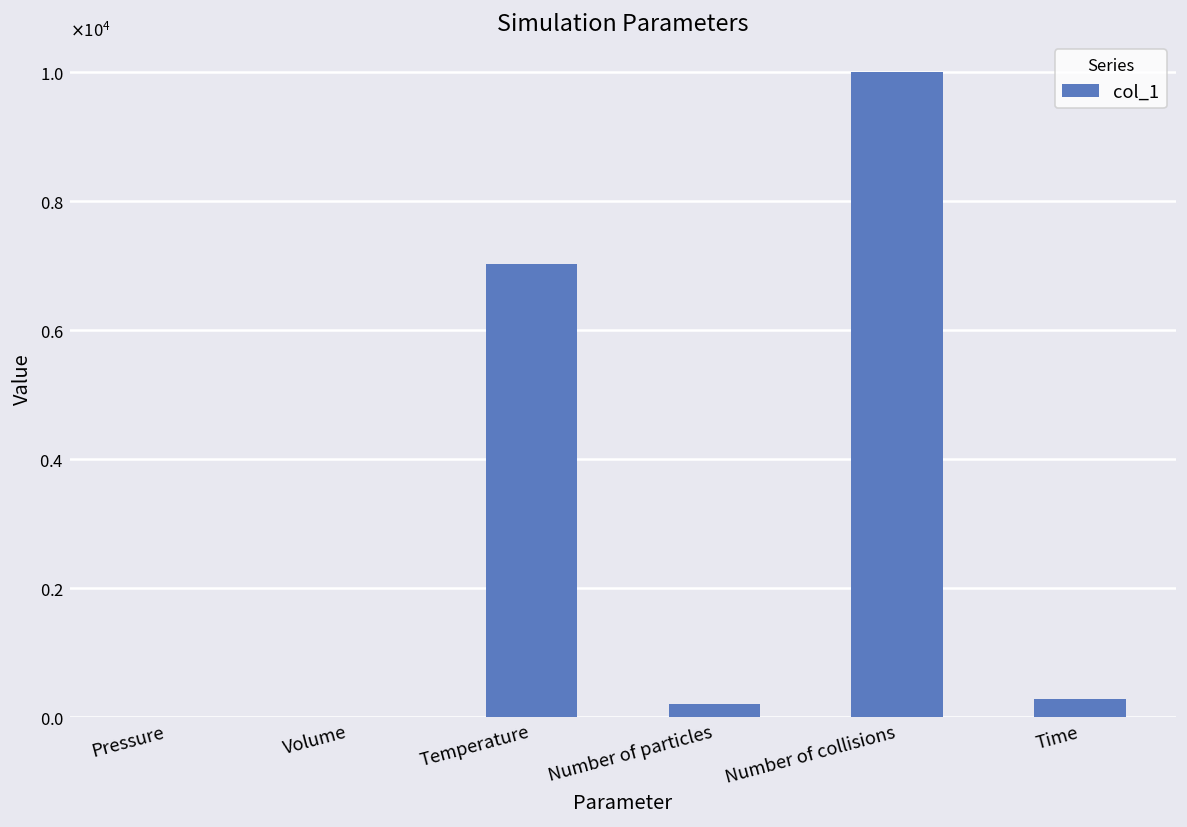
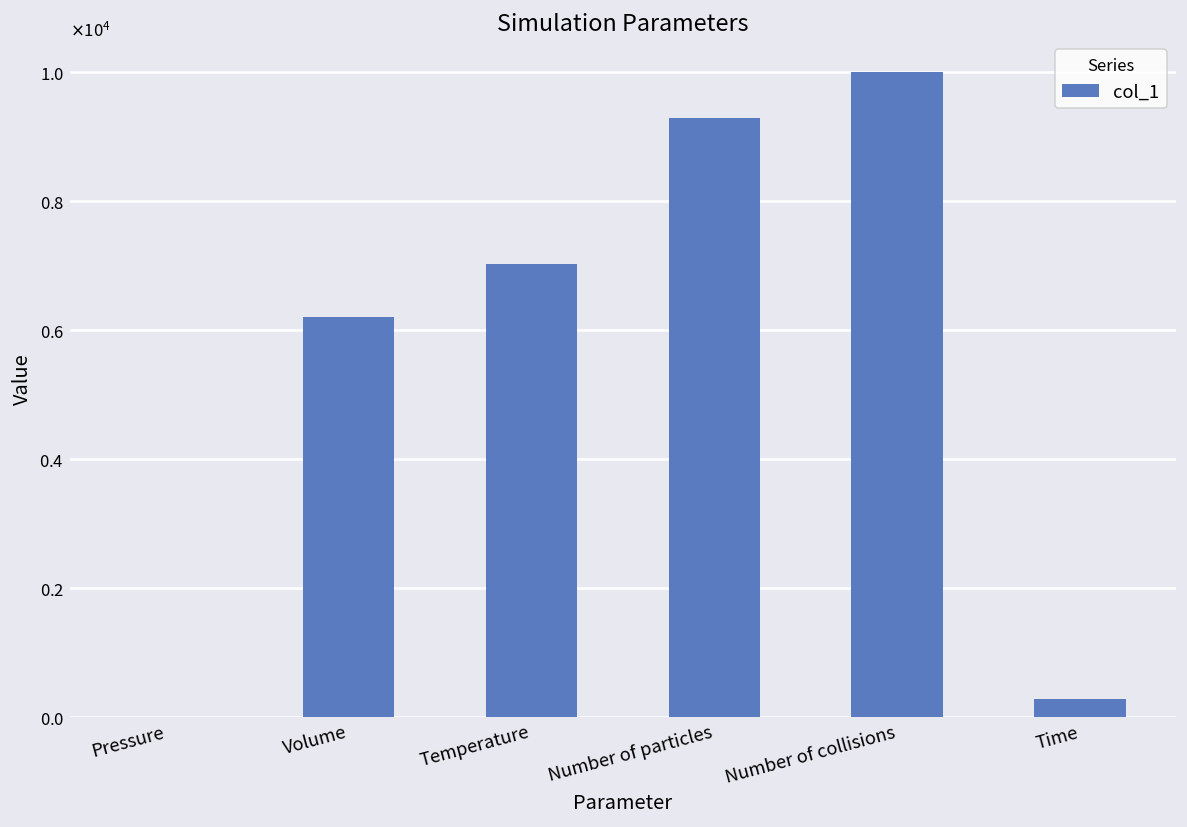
Volume: 0 -> 6200
Number of particles: 200 -> 9300
